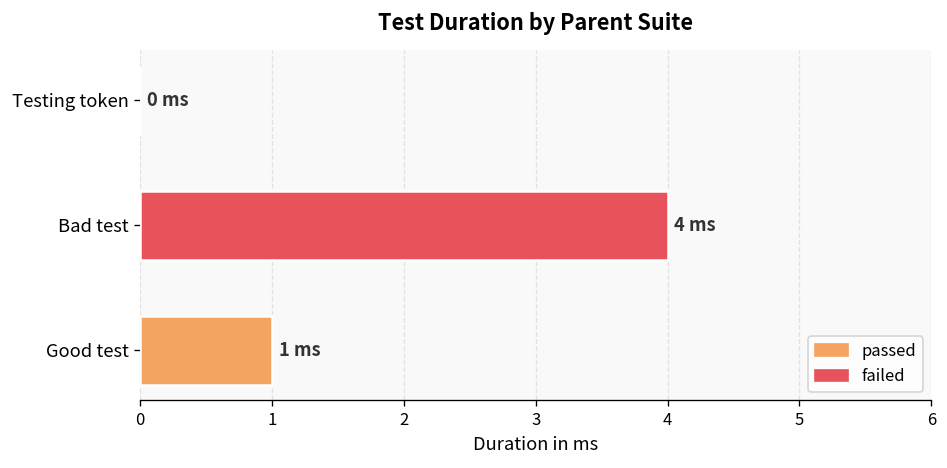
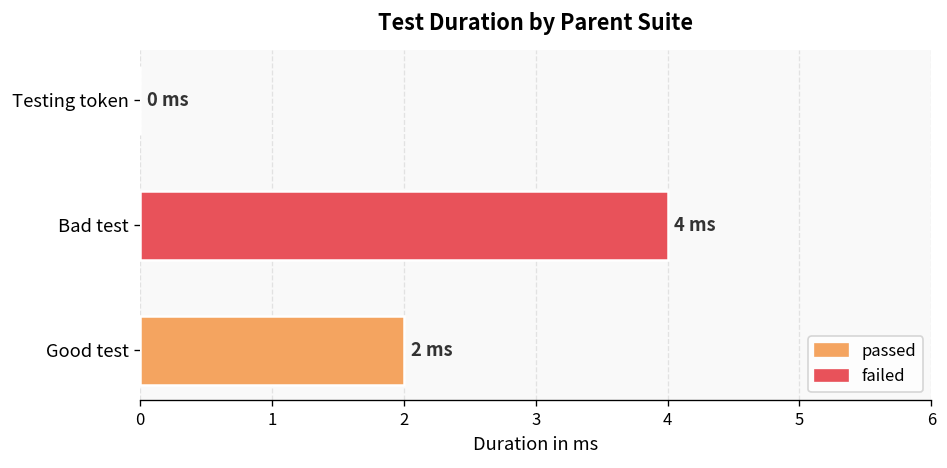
Good test: 1 -> 2
